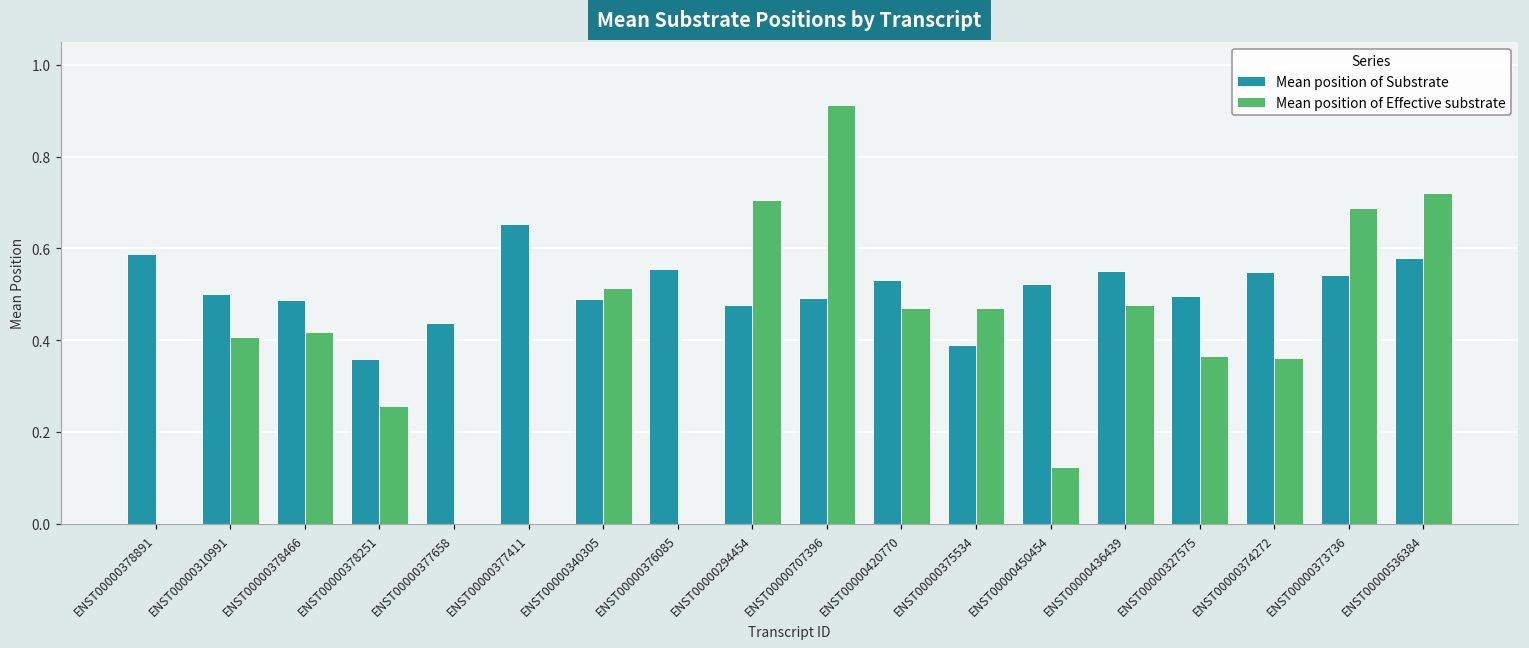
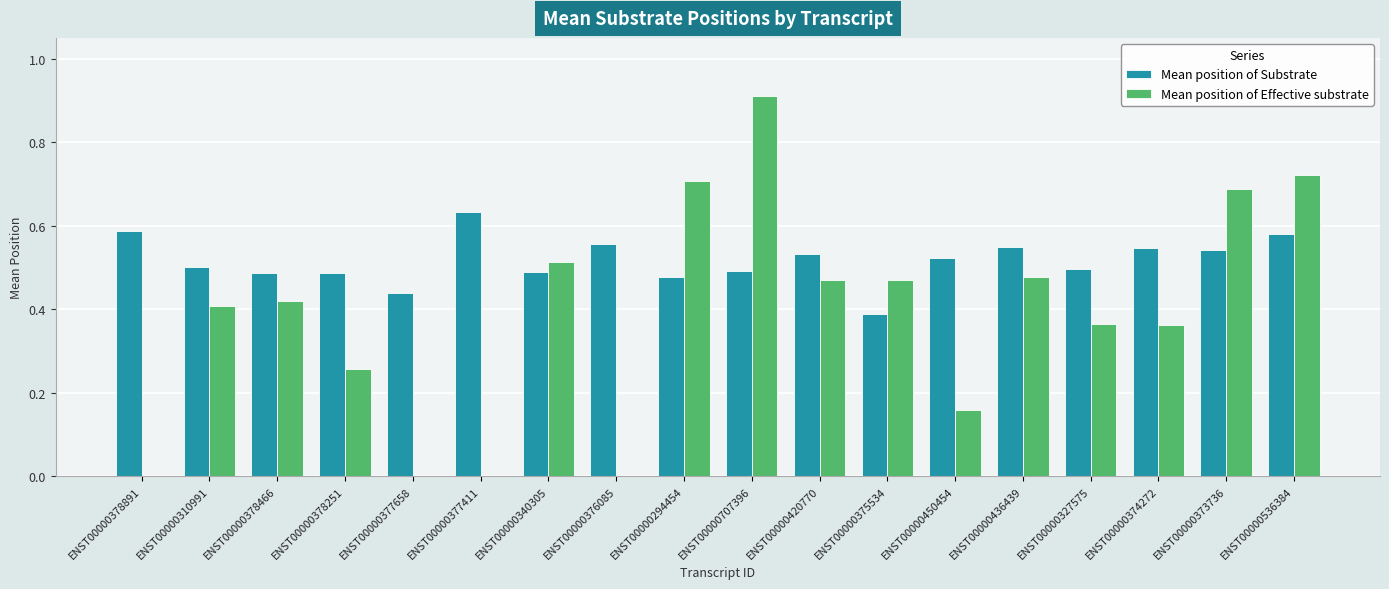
Mean position of Substrate, ENST00000378251: 0.36 -> 0.49
Mean position of Substrate, ENST00000377411: 0.65 -> 0.63
Mean position of Effective substrate, ENST00000450454: 0.12 -> 0.16
